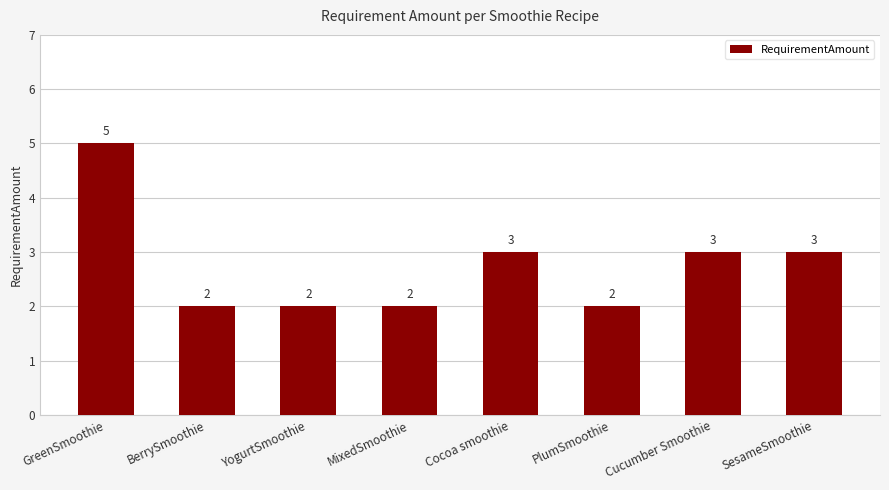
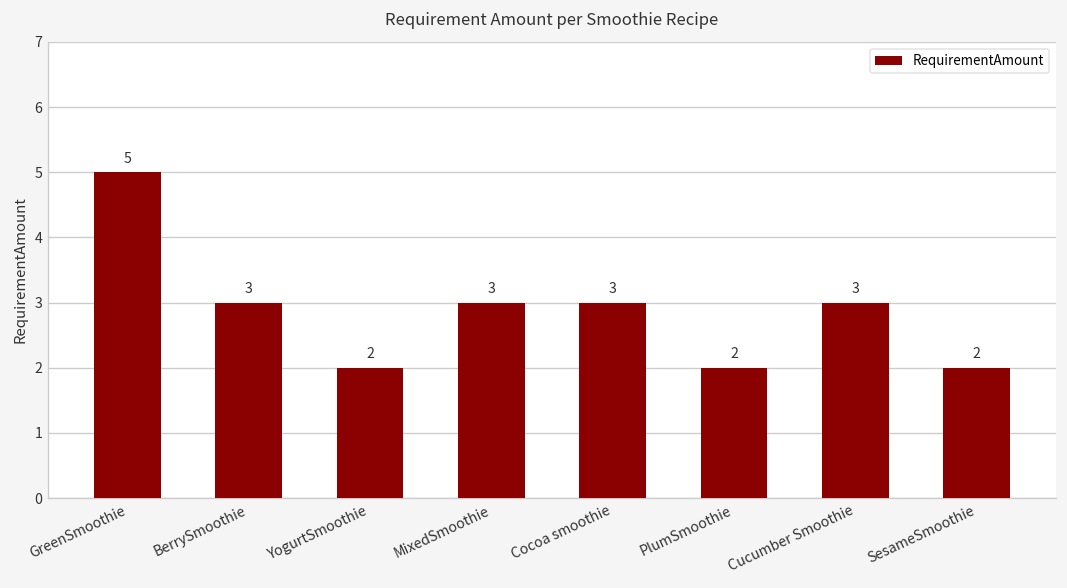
BerrySmoothie: 2 -> 3
MixedSmoothie: 2 -> 3
SesameSmoothie: 3 -> 2
